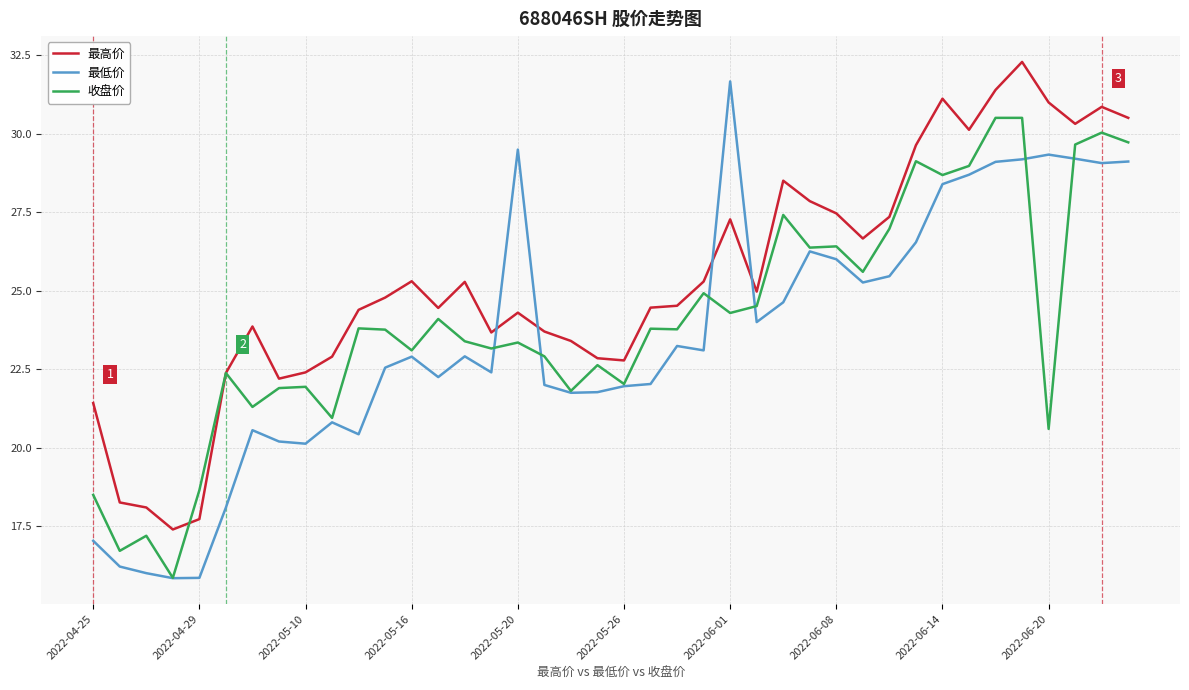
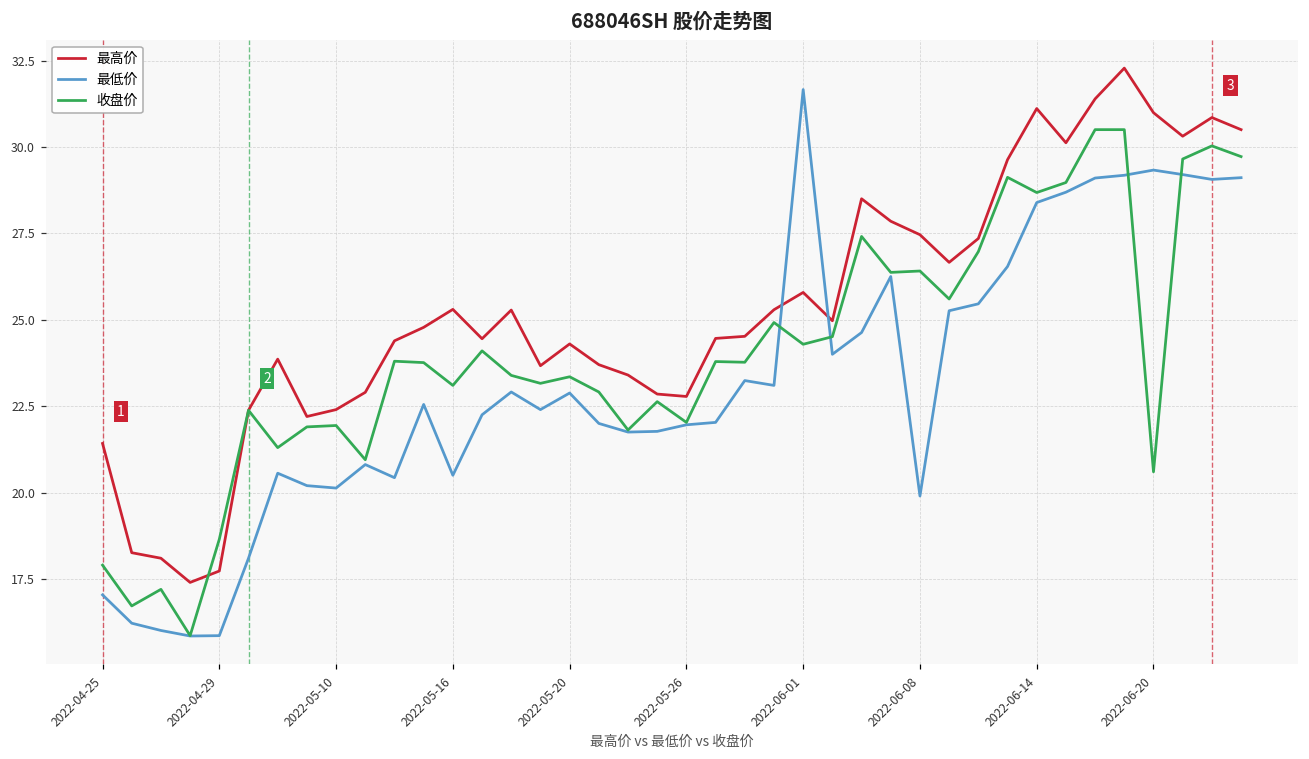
收盘价, 2022-04-25: 18.5 -> 17.9
最低价, 2022-05-16: 22.9 -> 20.5
最低价, 2022-05-20: 29.5 -> 22.9
最高价, 2022-06-01: 27.3 -> 25.8
最低价, 2022-06-08: 26.0 -> 19.9
